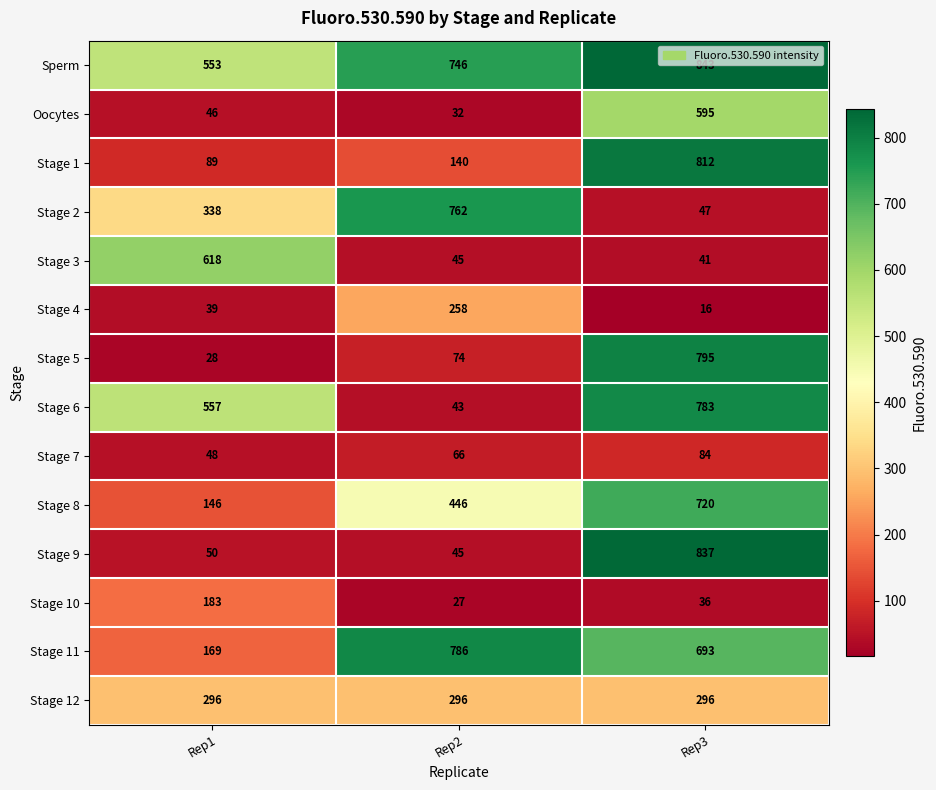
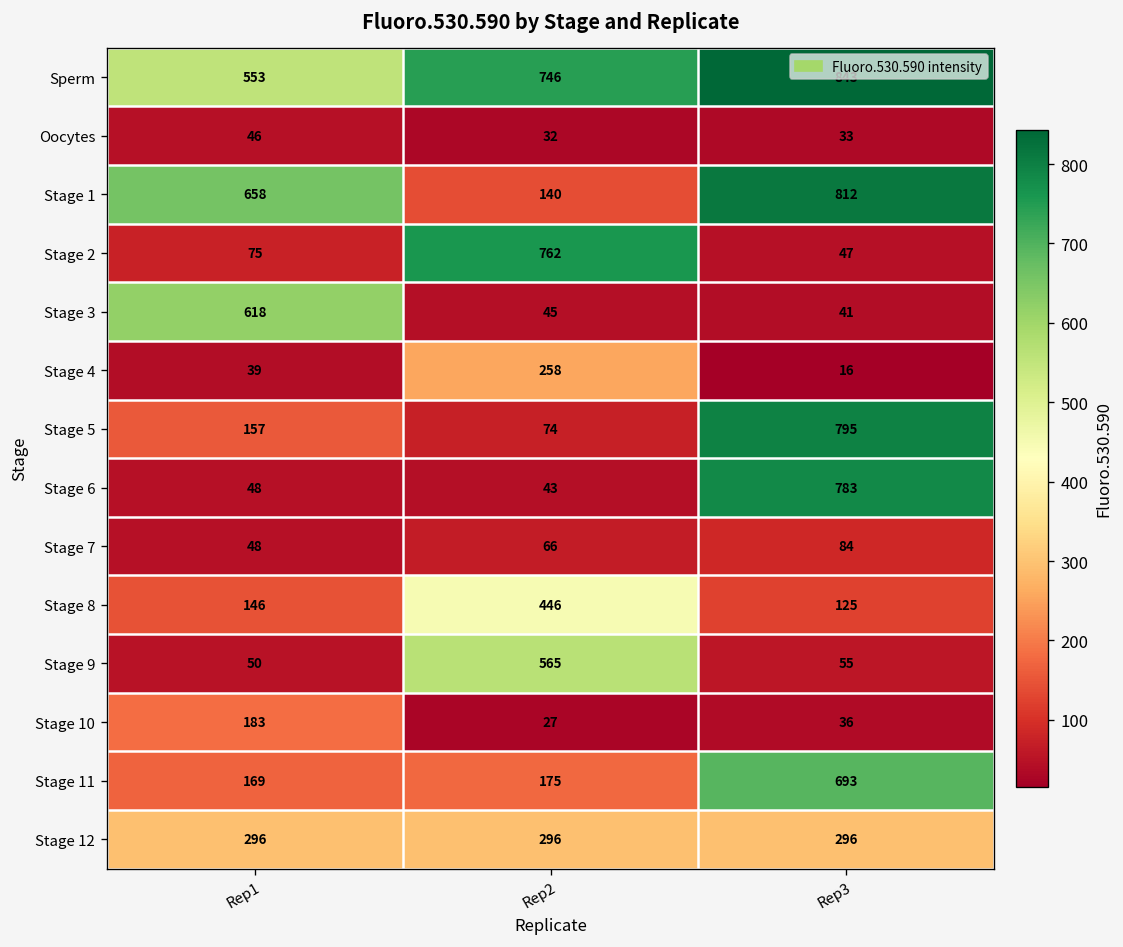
Oocytes, Rep3: 595 -> 33
Stage 1, Rep1: 89 -> 658
Stage 2, Rep1: 338 -> 75
Stage 5, Rep1: 28 -> 157
Stage 6, Rep1: 557 -> 48
Stage 8, Rep3: 720 -> 125
Stage 9, Rep2: 45 -> 565
Stage 9, Rep3: 837 -> 55
Stage 11, Rep2: 786 -> 175
